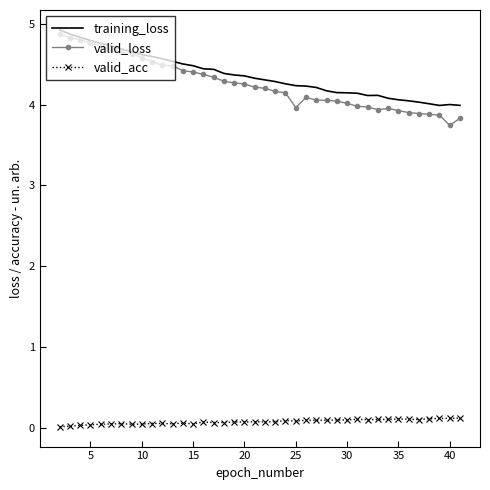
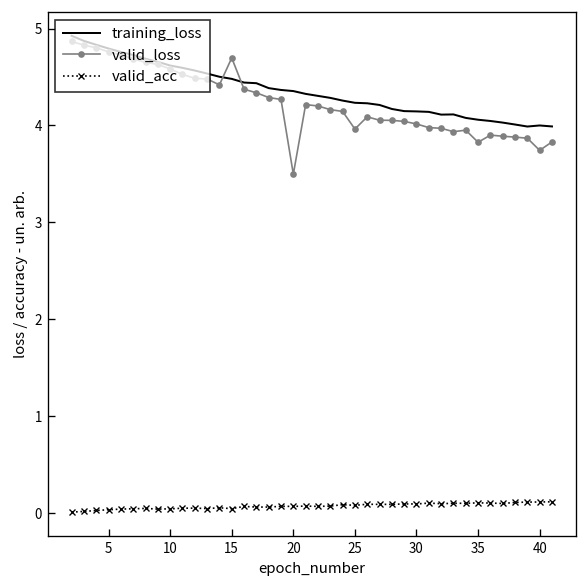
valid_loss, 15: 4.4 -> 4.7
valid_loss, 20: 4.3 -> 3.5
valid_loss, 35: 3.9 -> 3.8
